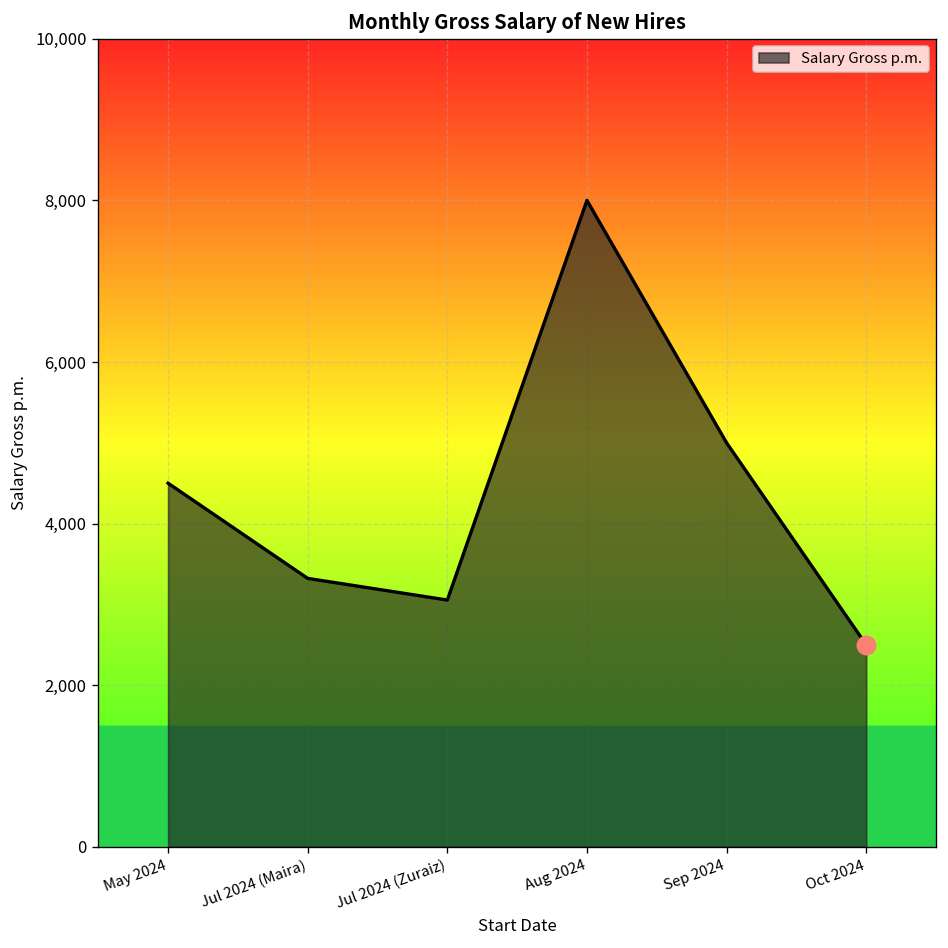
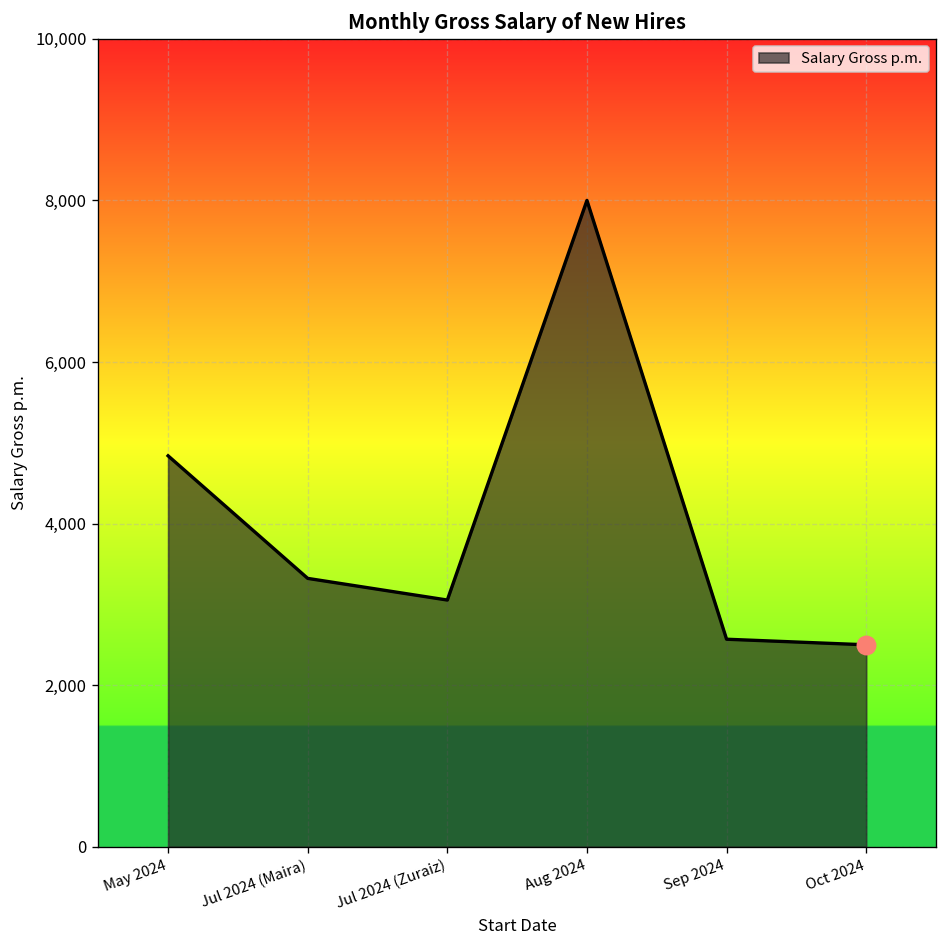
Salary Gross p.m., May 2024: 4,500 -> 4,800
Salary Gross p.m., Sep 2024: 5,000 -> 2,600
